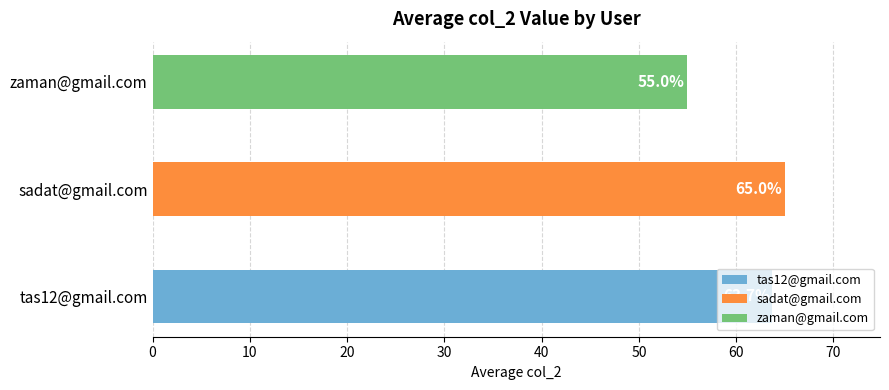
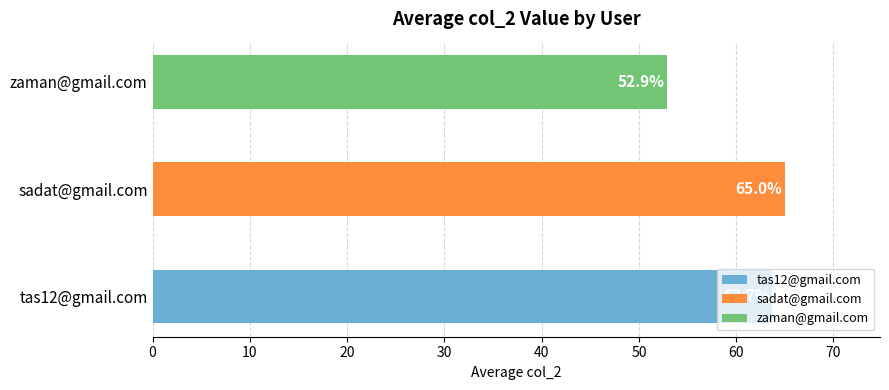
zaman@gmail.com: 55.0% -> 52.9%
